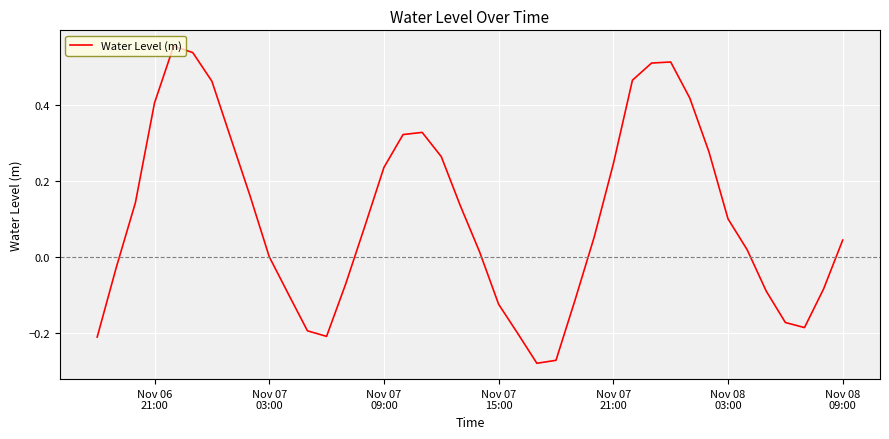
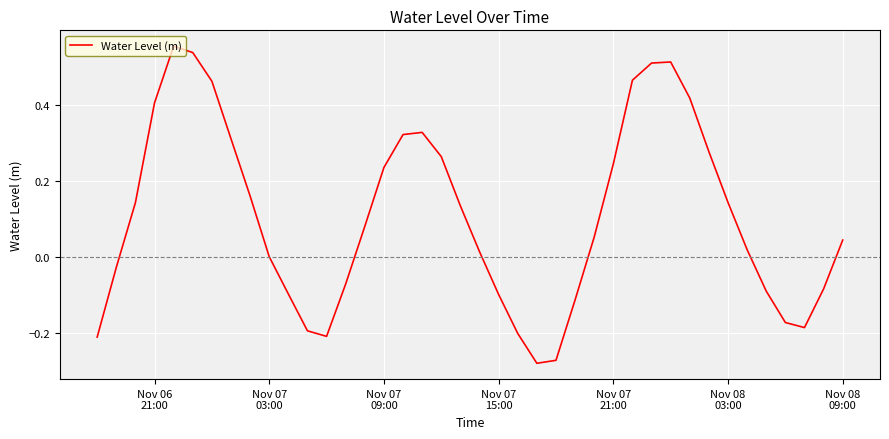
Nov 07 15:00: -0.12 -> -0.10
Nov 08 03:00: 0.10 -> 0.14
